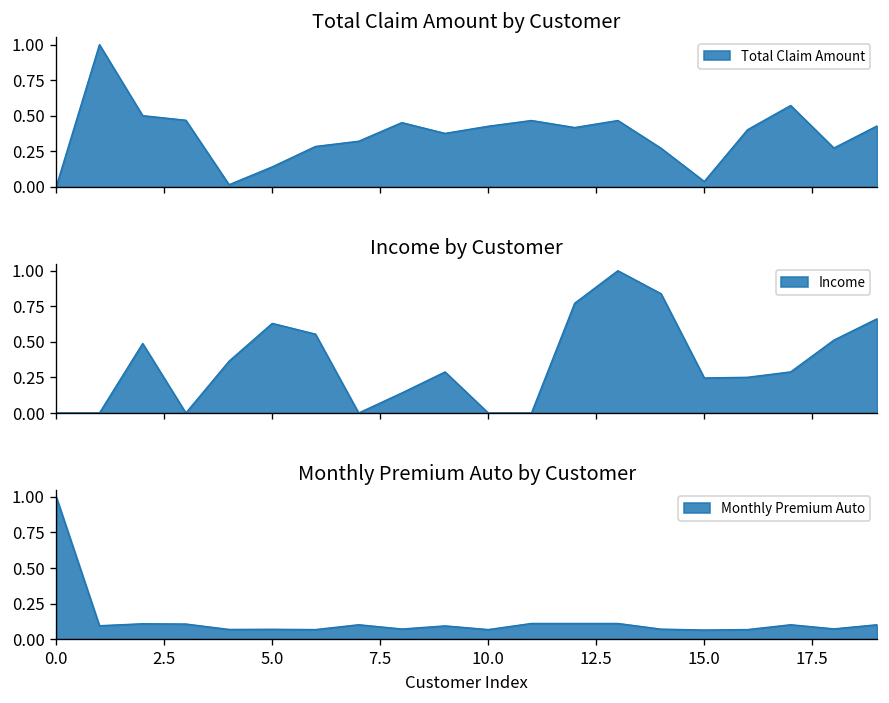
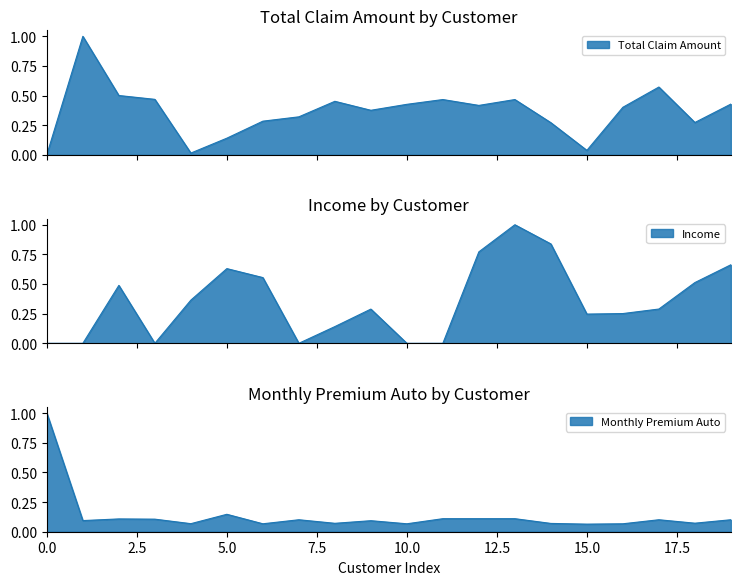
Monthly Premium Auto by Customer, 5.0: 0.07 -> 0.15
